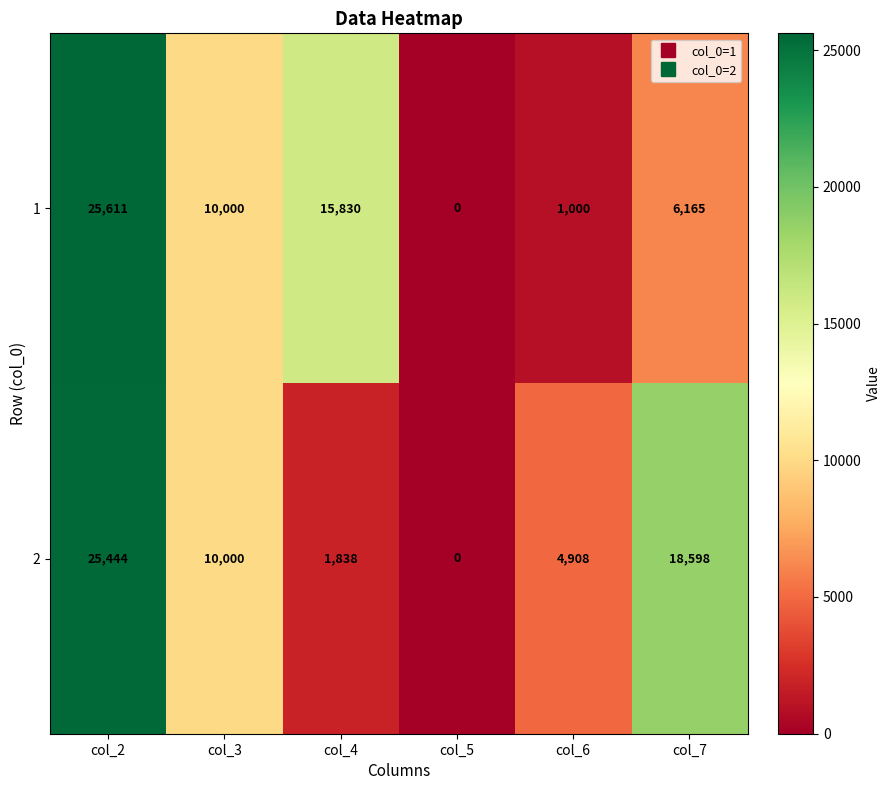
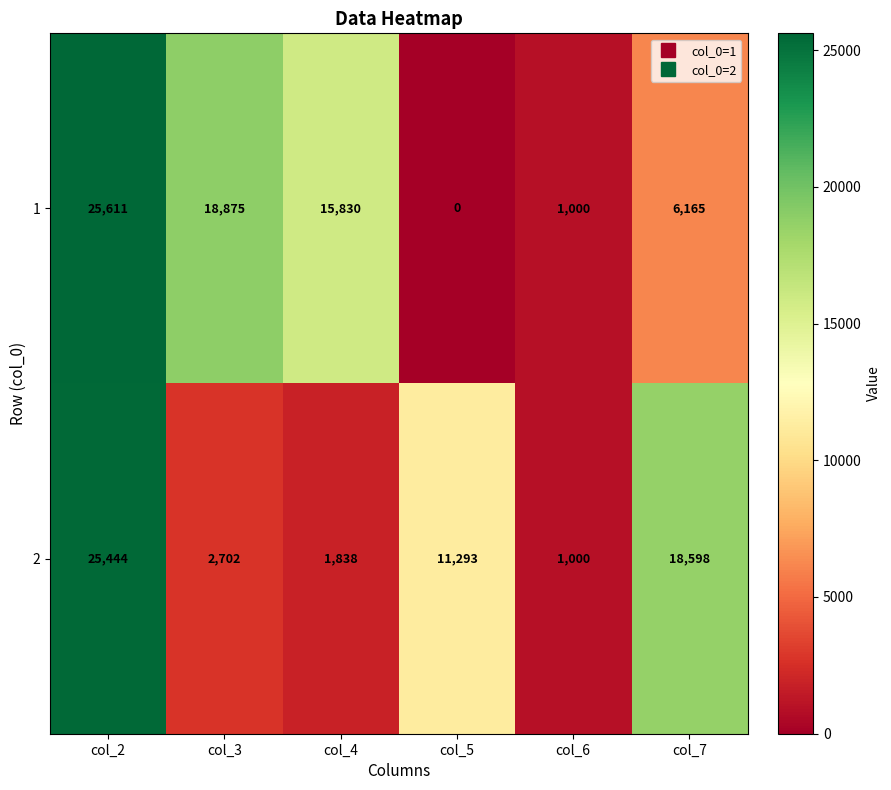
1, col_3: 10,000 -> 18,875
2, col_3: 10,000 -> 2,702
2, col_5: 0 -> 11,293
2, col_6: 4,908 -> 1,000
